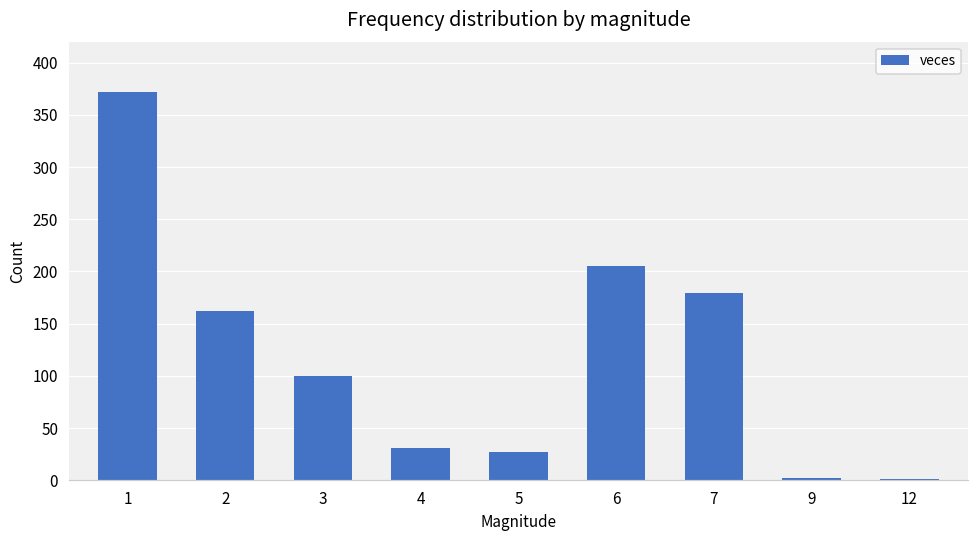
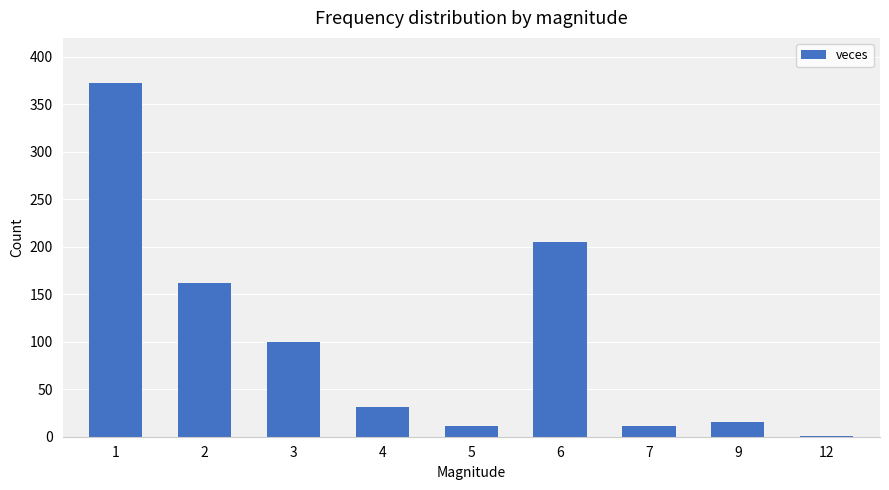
5: 30 -> 10
7: 180 -> 10
9: 0 -> 20
